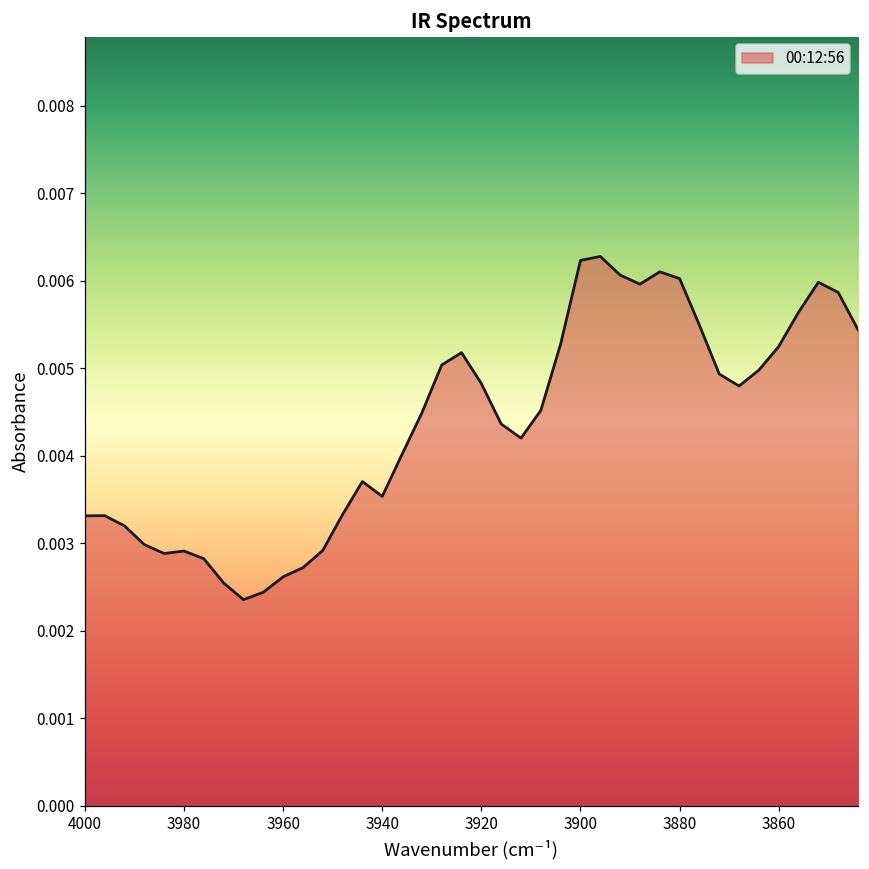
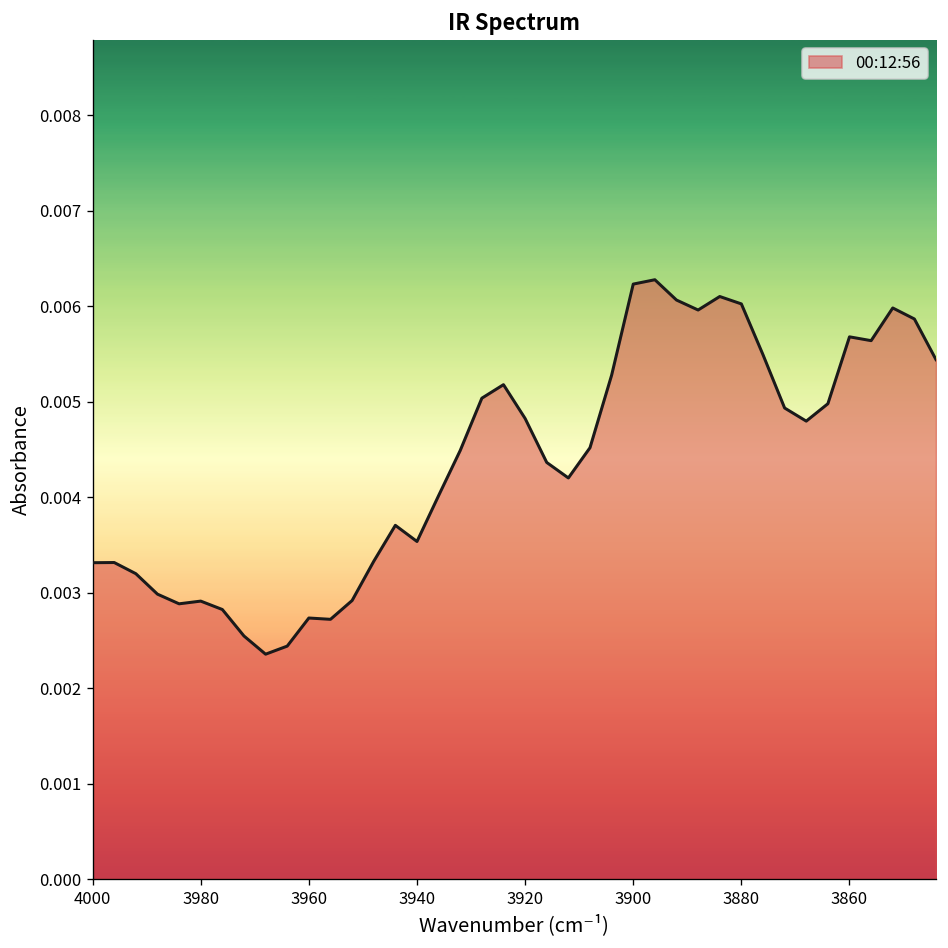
3960: 0.0026 -> 0.0027
3860: 0.0052 -> 0.0057
